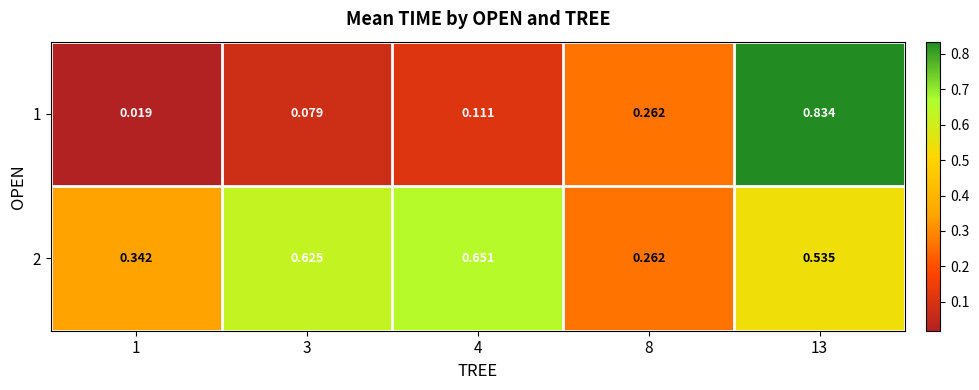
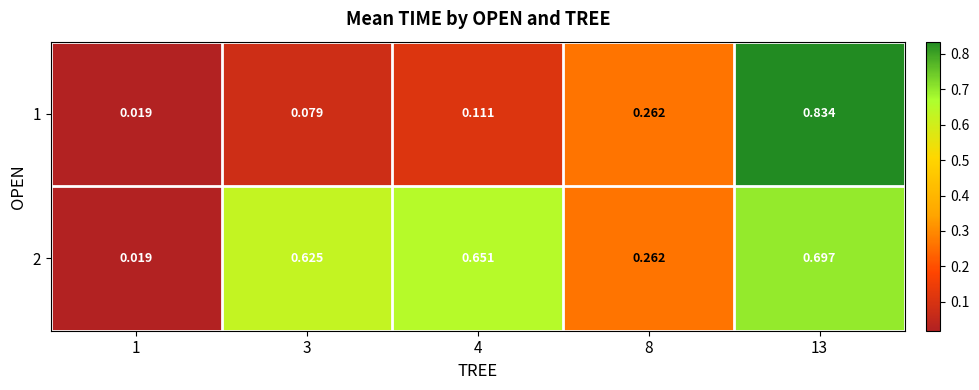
2, 1: 0.342 -> 0.019
2, 13: 0.535 -> 0.697
